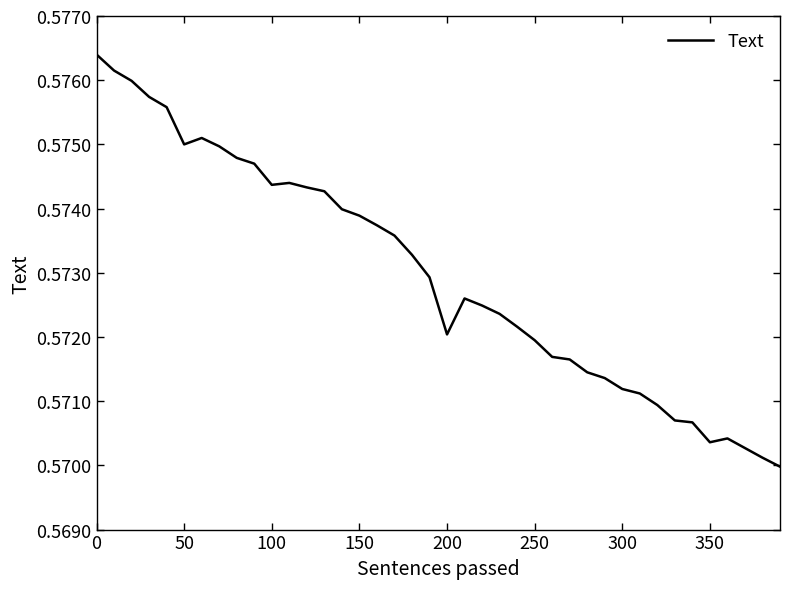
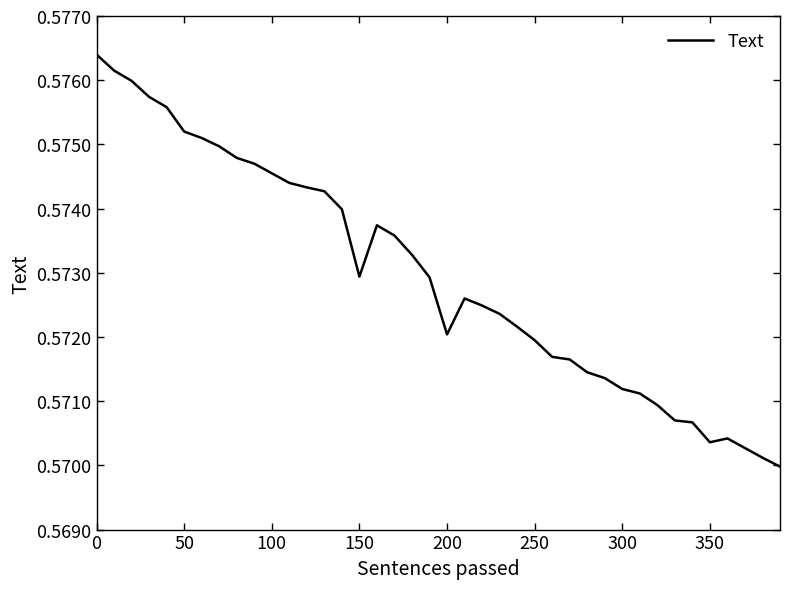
50: 0.5750 -> 0.5752
100: 0.5744 -> 0.5746
150: 0.5739 -> 0.5729
